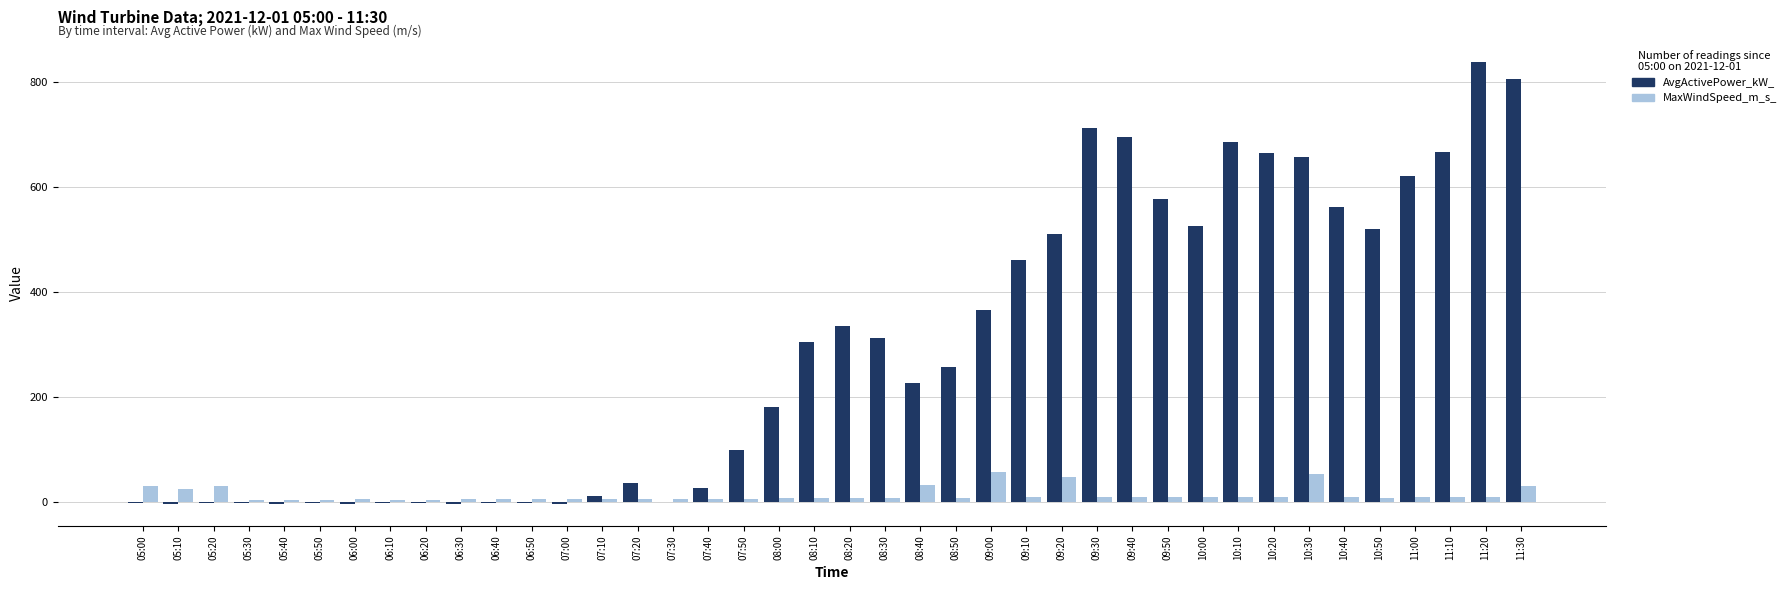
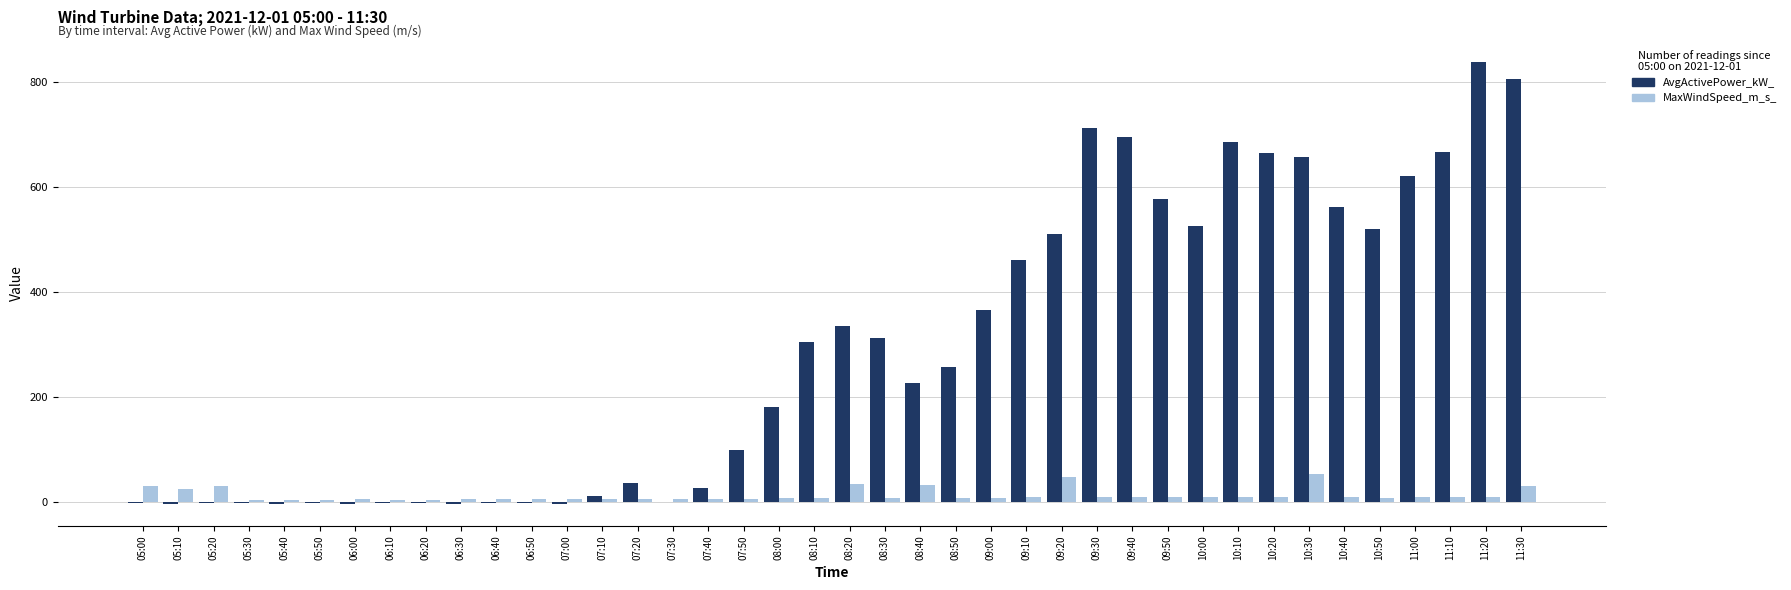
MaxWindSpeed_m_s_, 08:20: 10 -> 30
MaxWindSpeed_m_s_, 09:00: 60 -> 10
